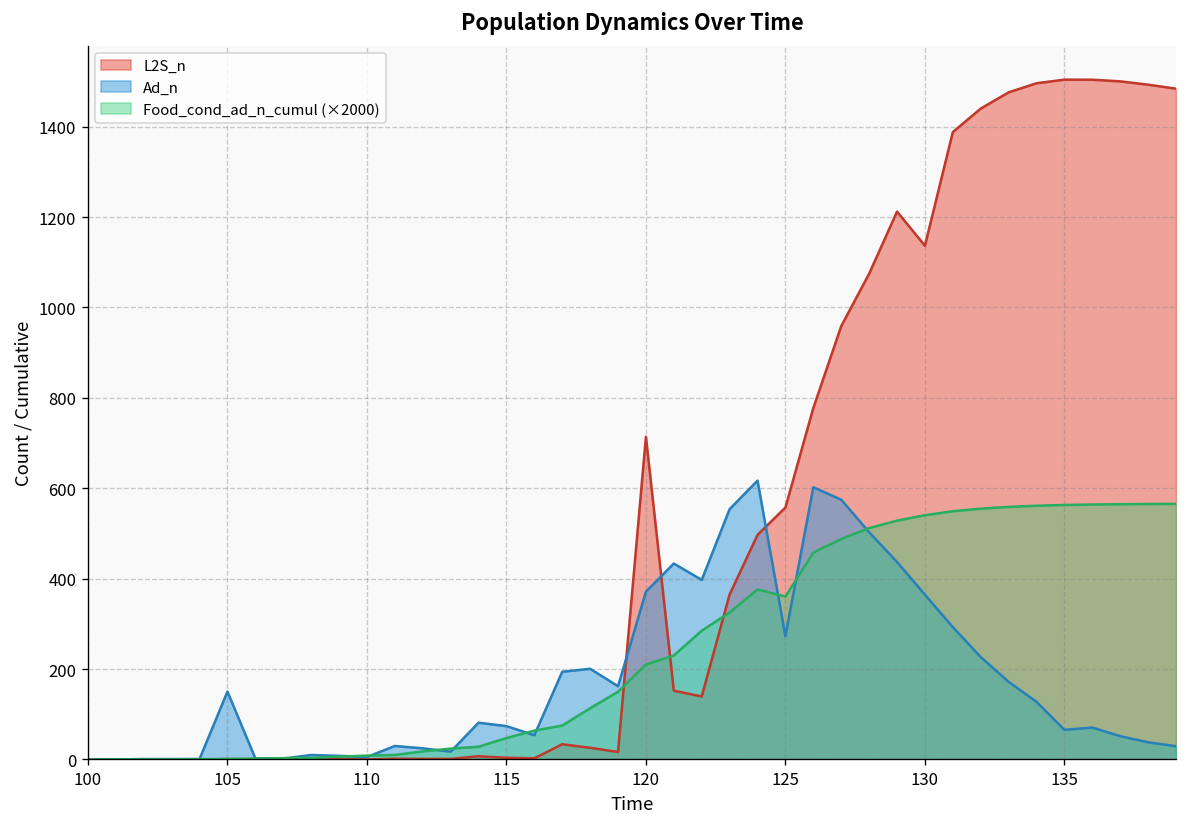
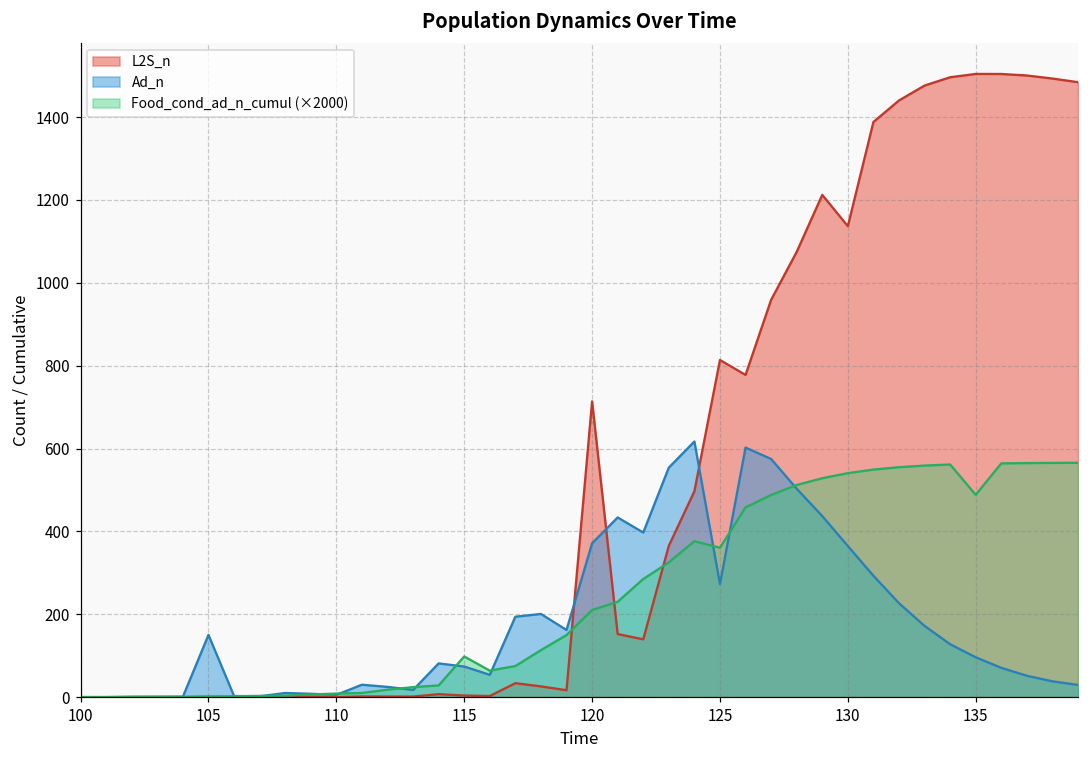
Food_cond_ad_n_cumul (×2000), 115: 50 -> 100
L2S_n, 125: 560 -> 810
Ad_n, 135: 70 -> 100
Food_cond_ad_n_cumul (×2000), 135: 560 -> 490
